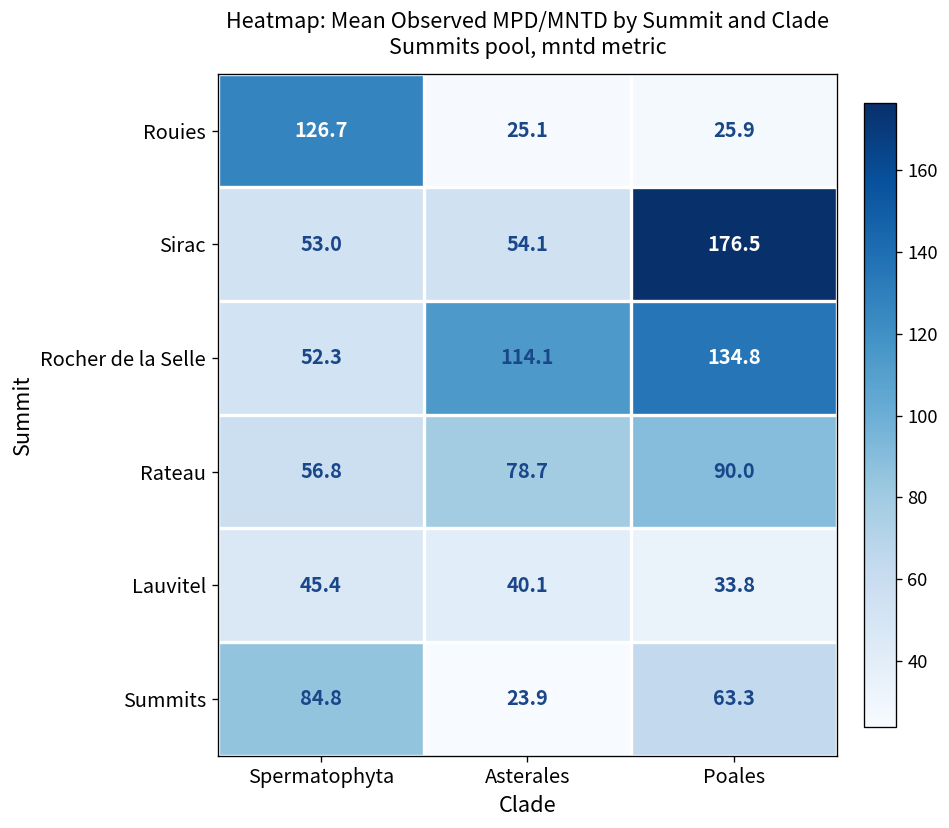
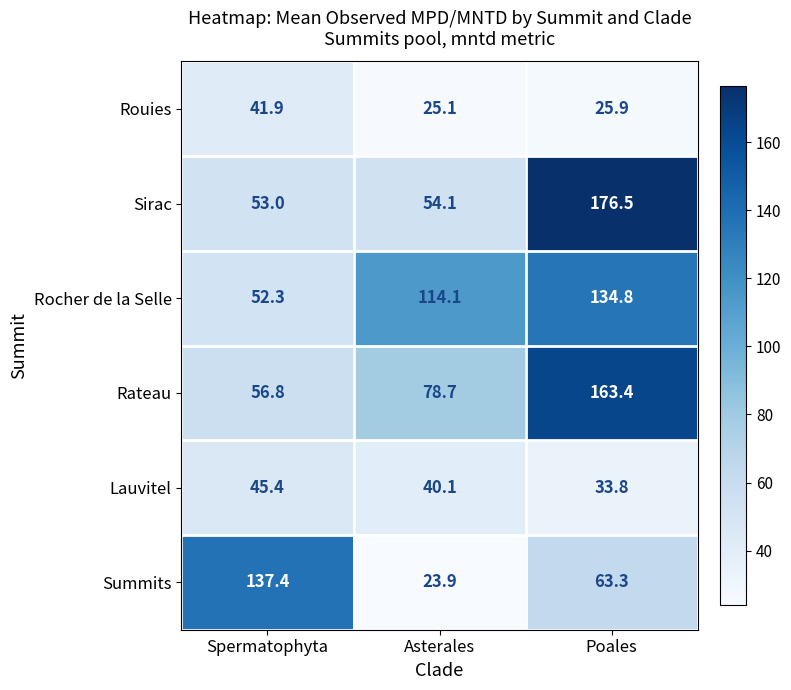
Rouies, Spermatophyta: 126.7 -> 41.9
Rateau, Poales: 90.0 -> 163.4
Summits, Spermatophyta: 84.8 -> 137.4
